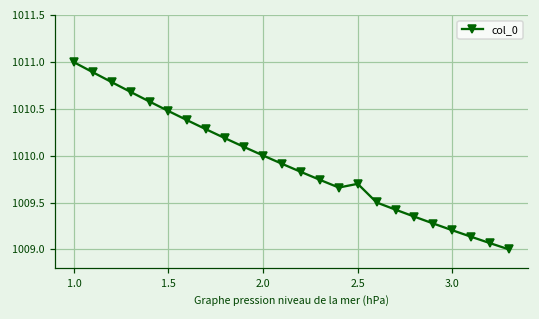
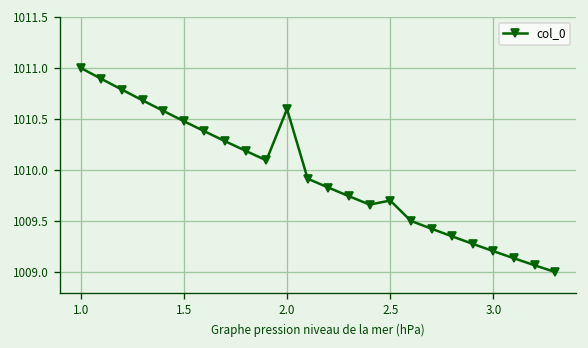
2.0: 1010.0 -> 1010.6
